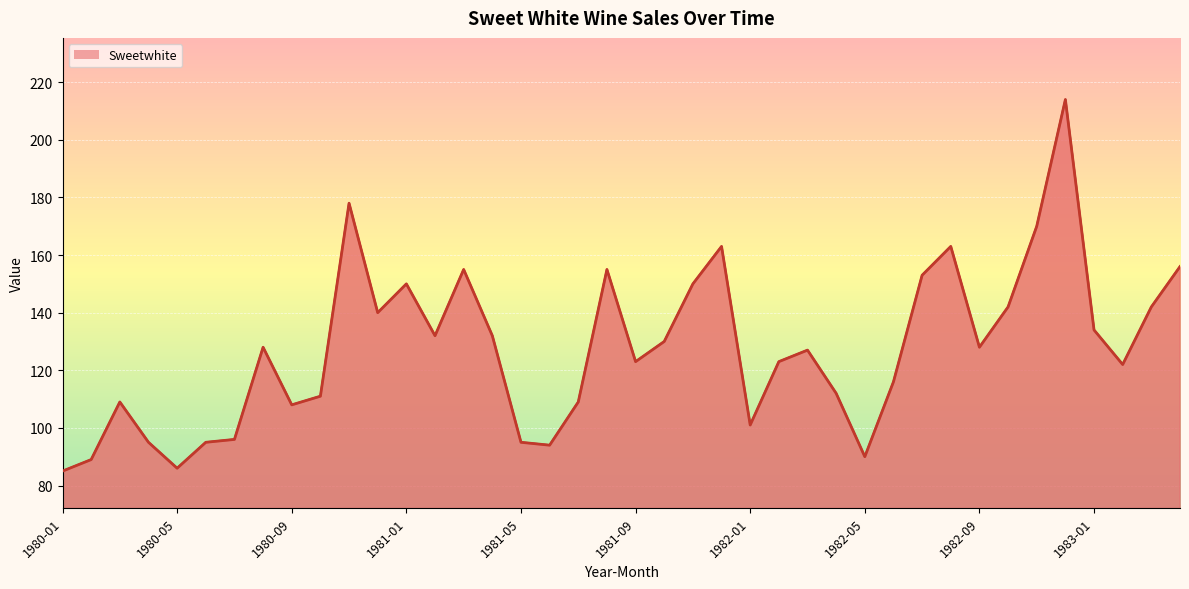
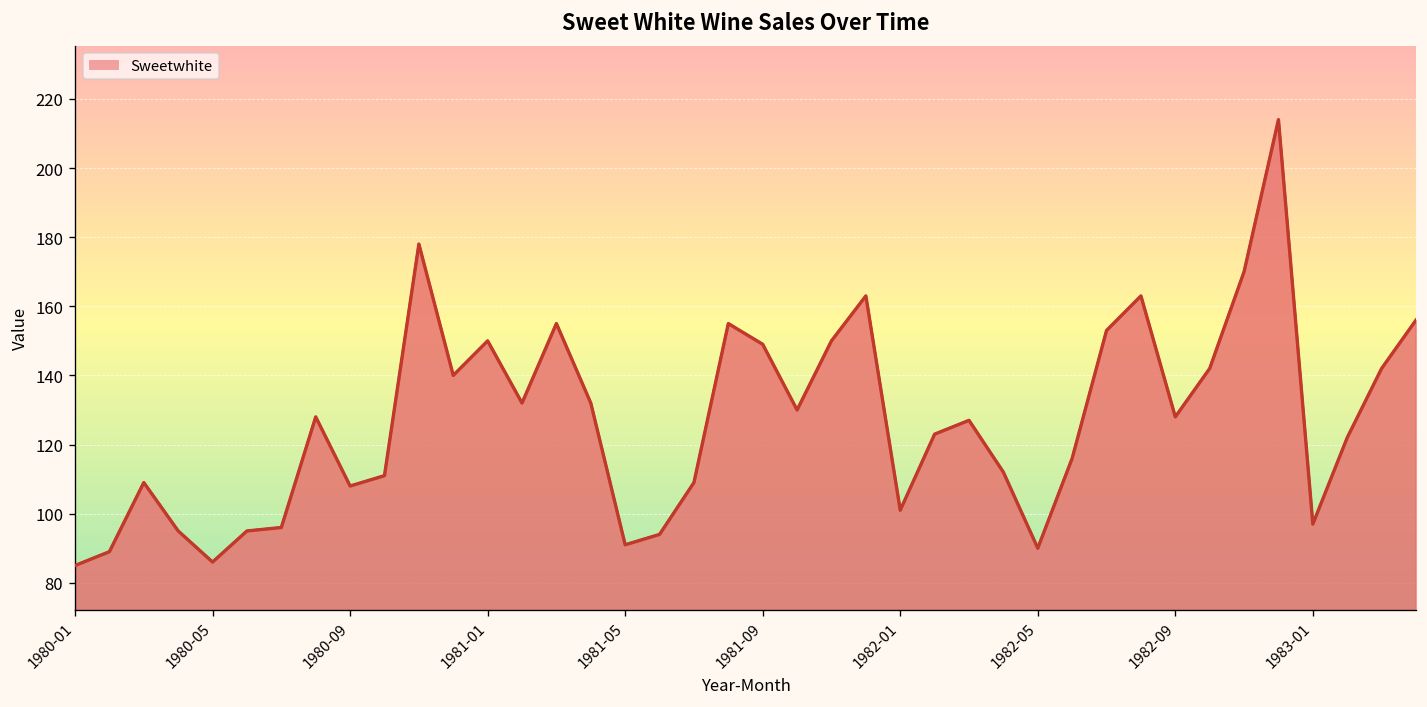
1981-05: 95 -> 91
1981-09: 123 -> 149
1983-01: 134 -> 97
